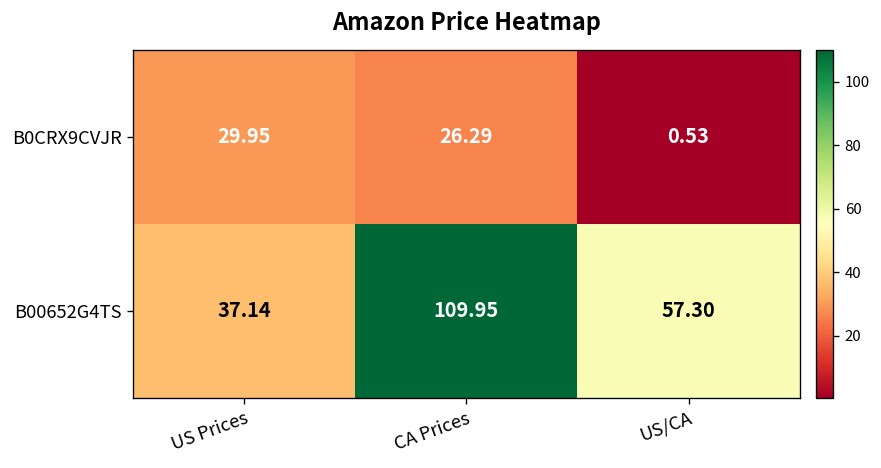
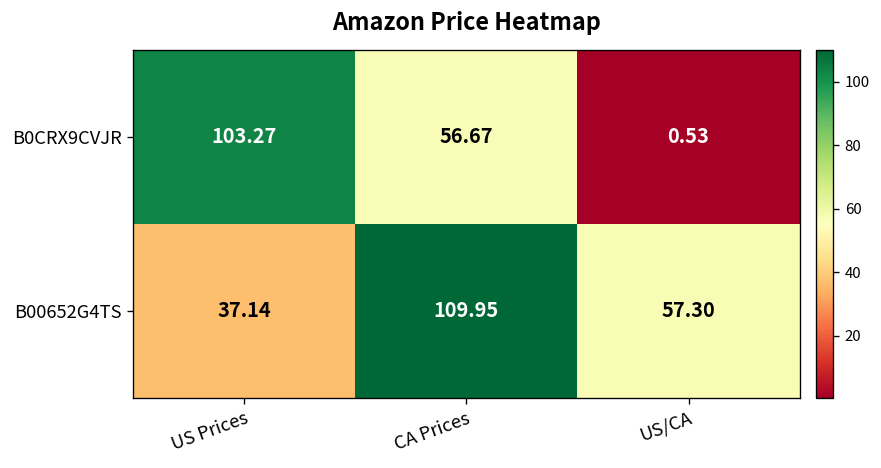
B0CRX9CVJR, US Prices: 29.95 -> 103.27
B0CRX9CVJR, CA Prices: 26.29 -> 56.67
